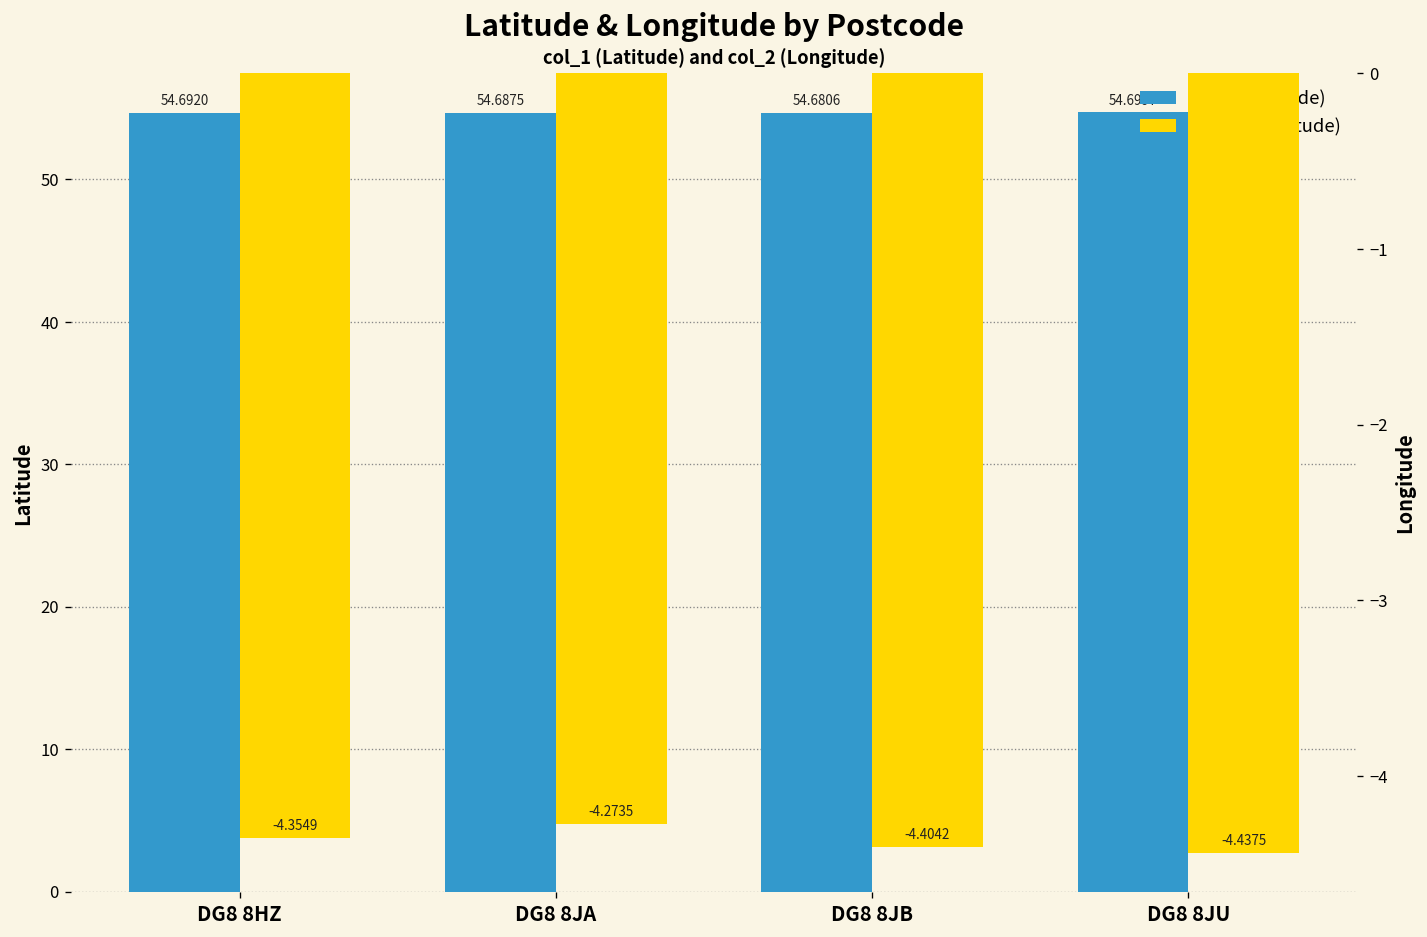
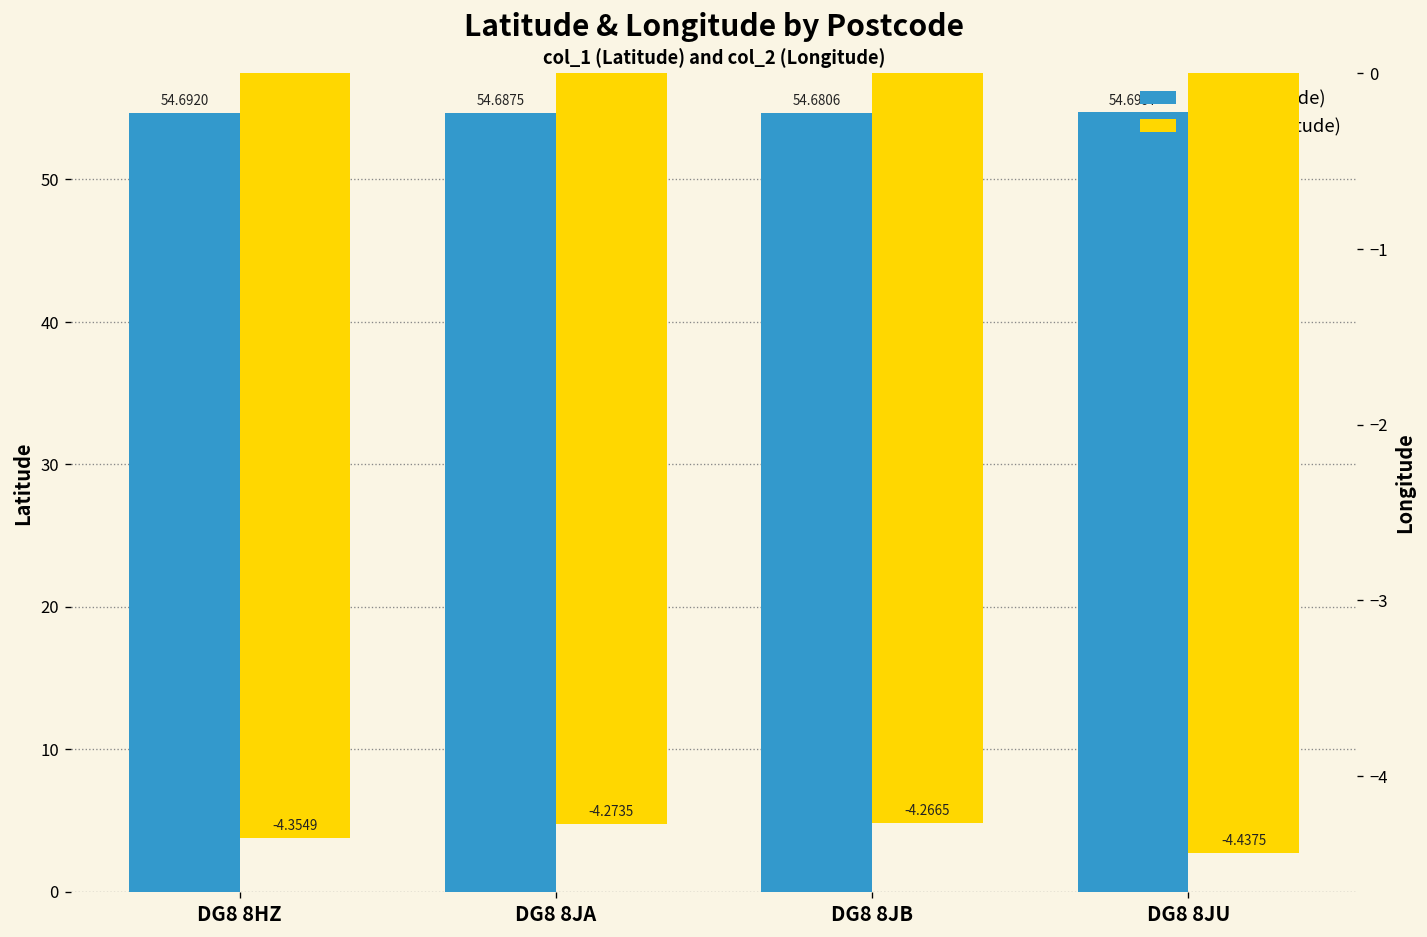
col_2 (Longitude), DG8 8JB: -4.4042 -> -4.2665
